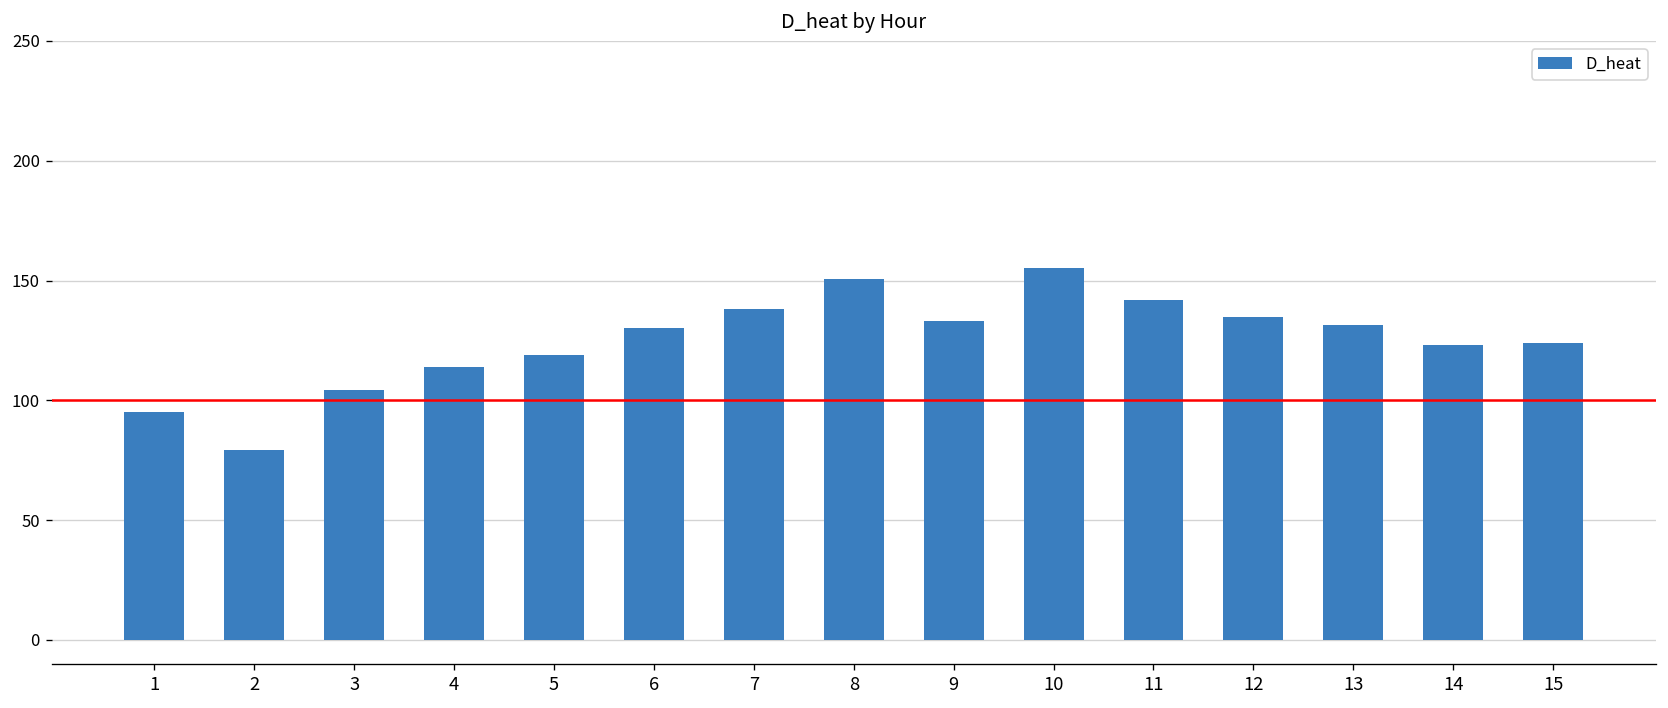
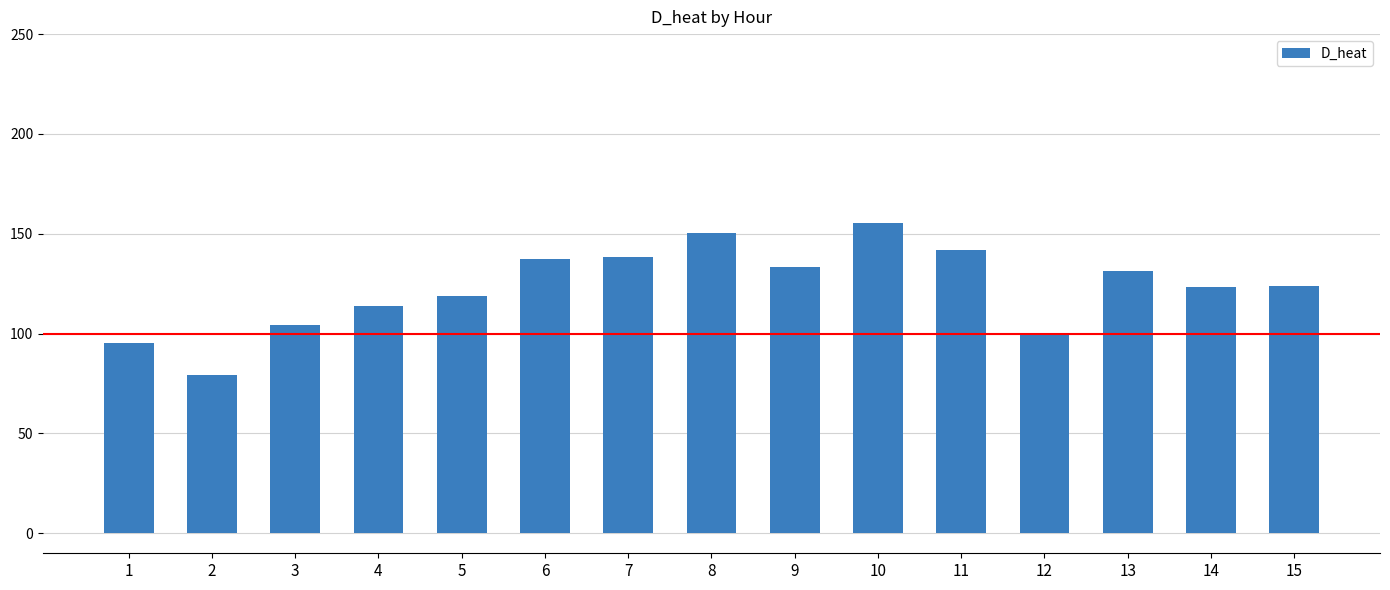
6: 130 -> 137
12: 135 -> 100
